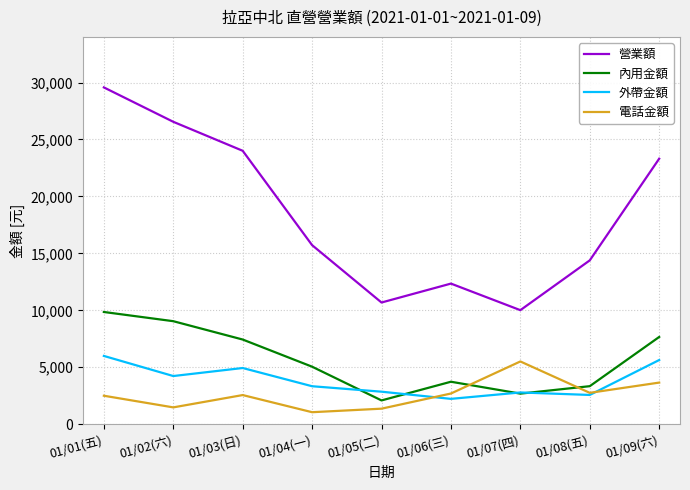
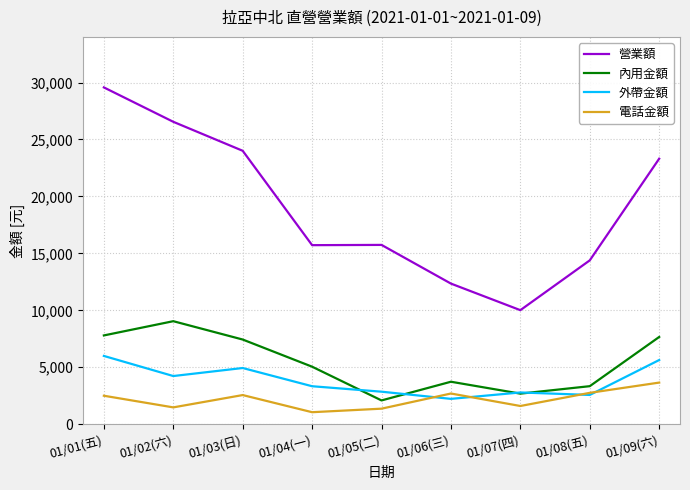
內用金額, 01/01(五): 9,900 -> 7,800
營業額, 01/05(二): 10,700 -> 15,700
電話金額, 01/07(四): 5,500 -> 1,600
